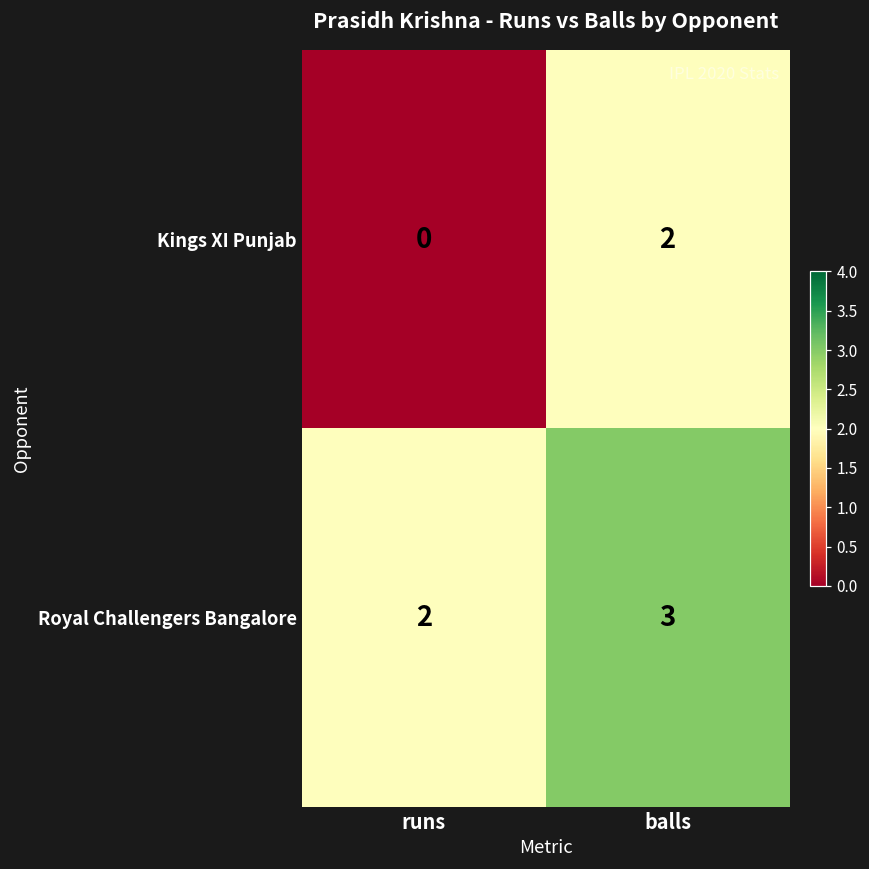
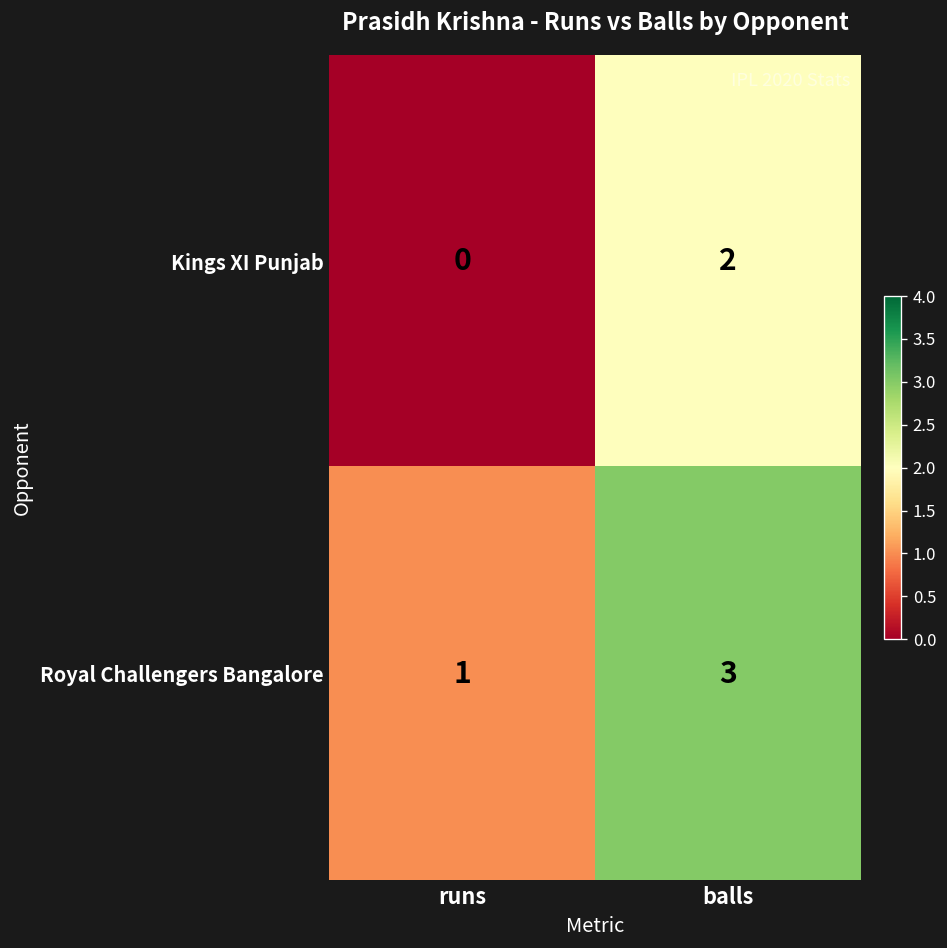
Royal Challengers Bangalore, runs: 2 -> 1
